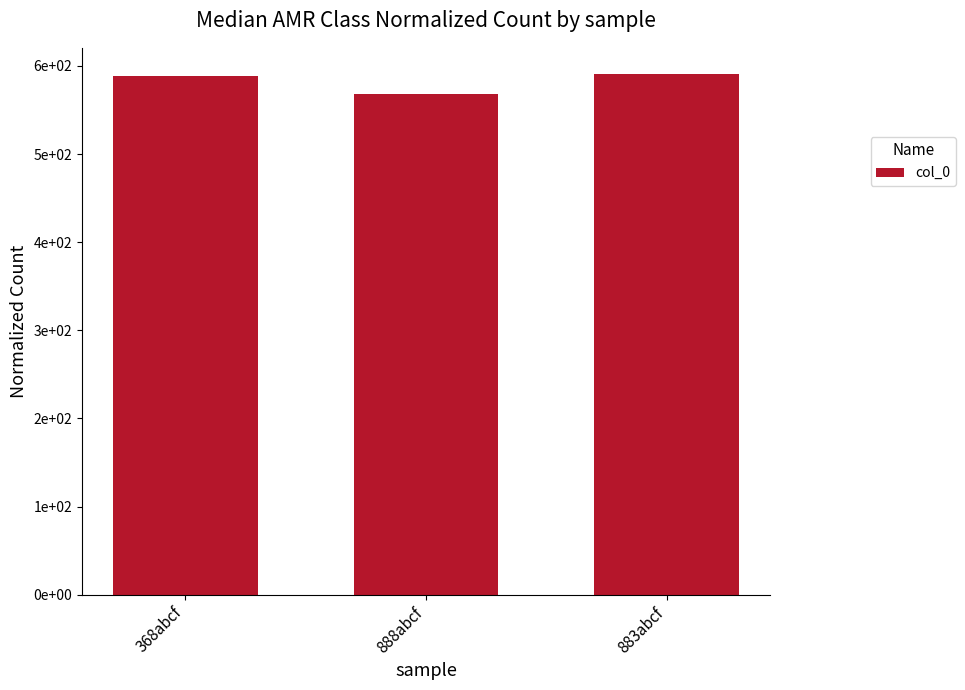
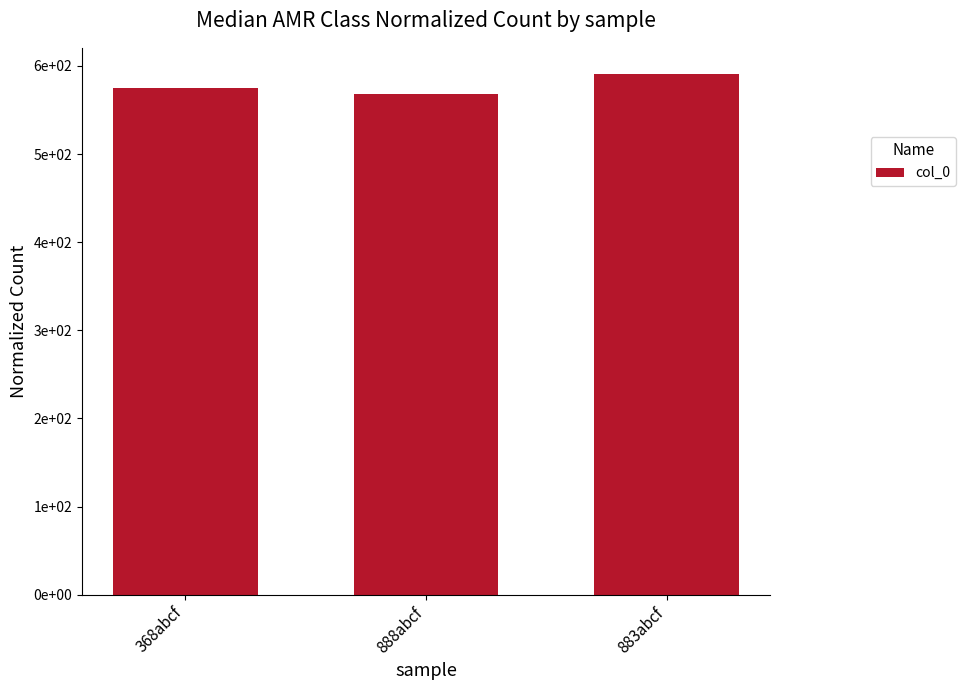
368abcf: 590 -> 580
